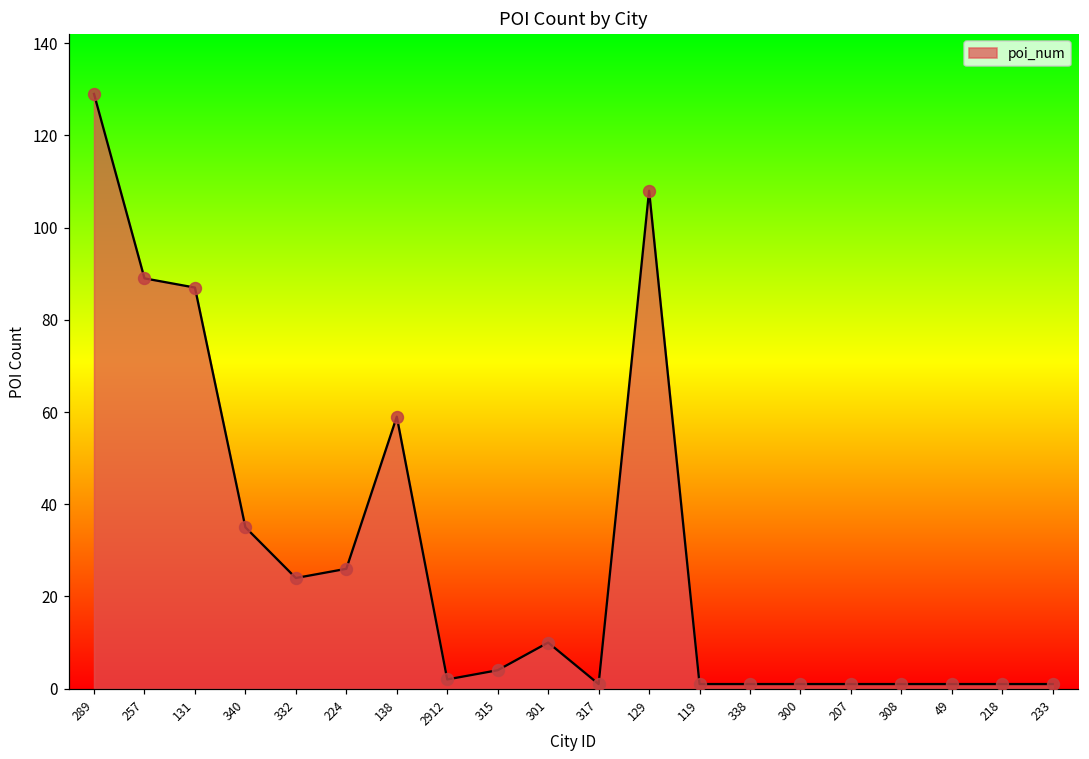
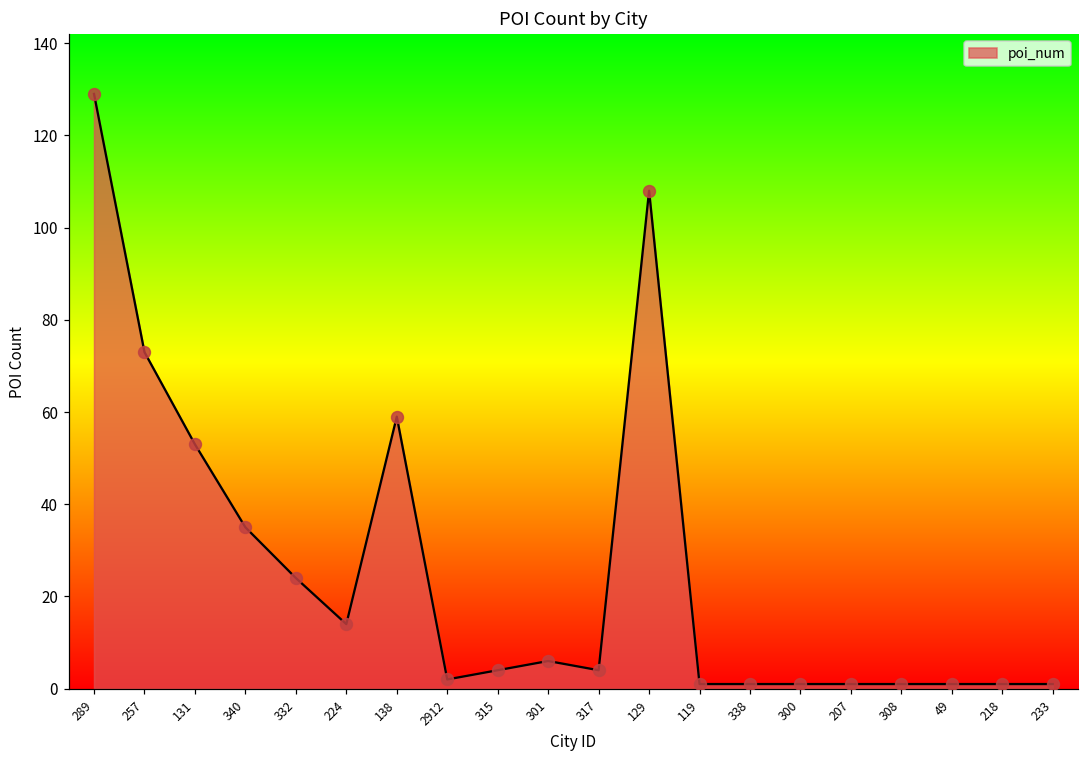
257: 89 -> 73
131: 87 -> 53
224: 26 -> 14
301: 10 -> 6
317: 1 -> 4
